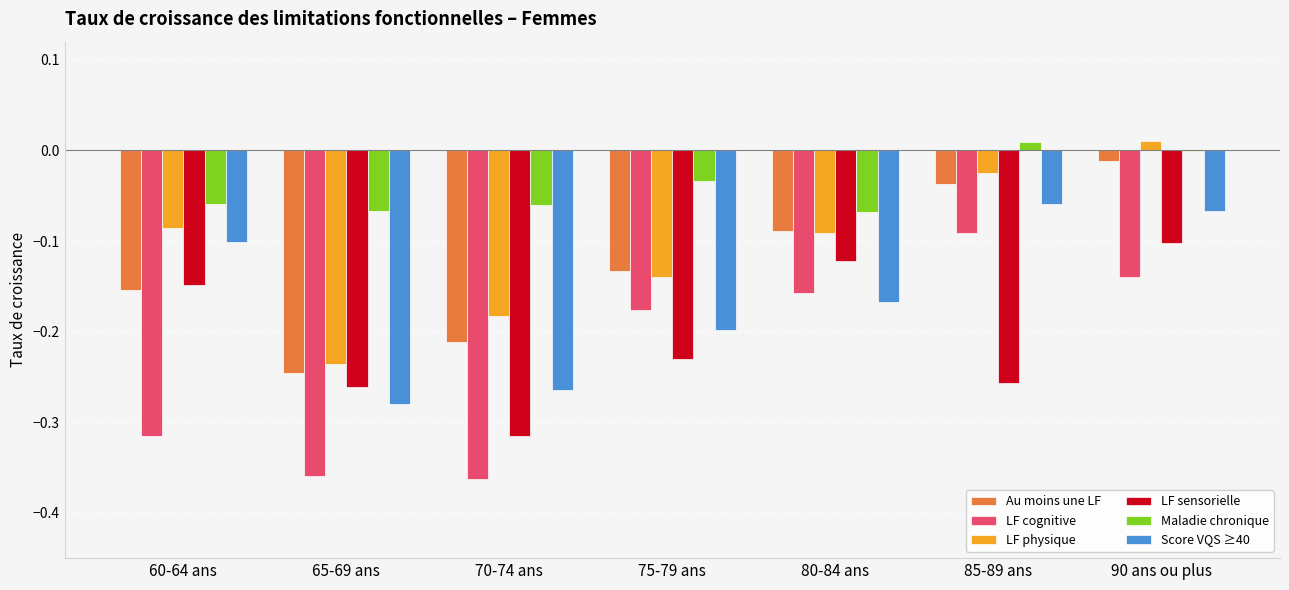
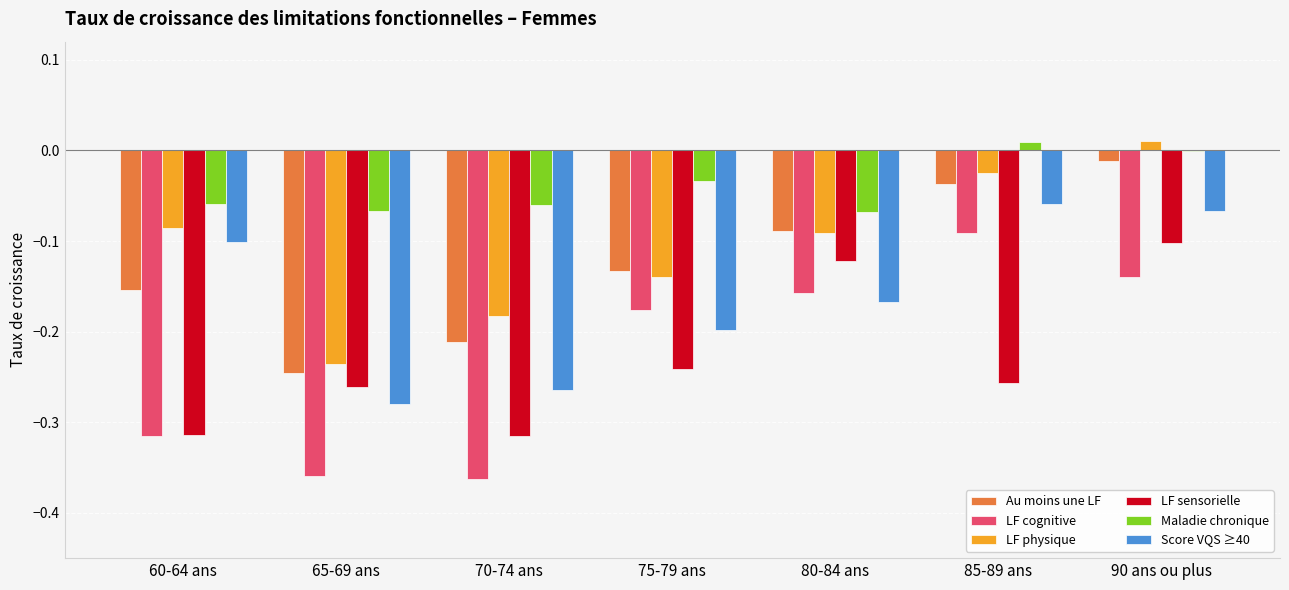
LF sensorielle, 60-64 ans: -0.15 -> -0.31
LF sensorielle, 75-79 ans: -0.23 -> -0.24
